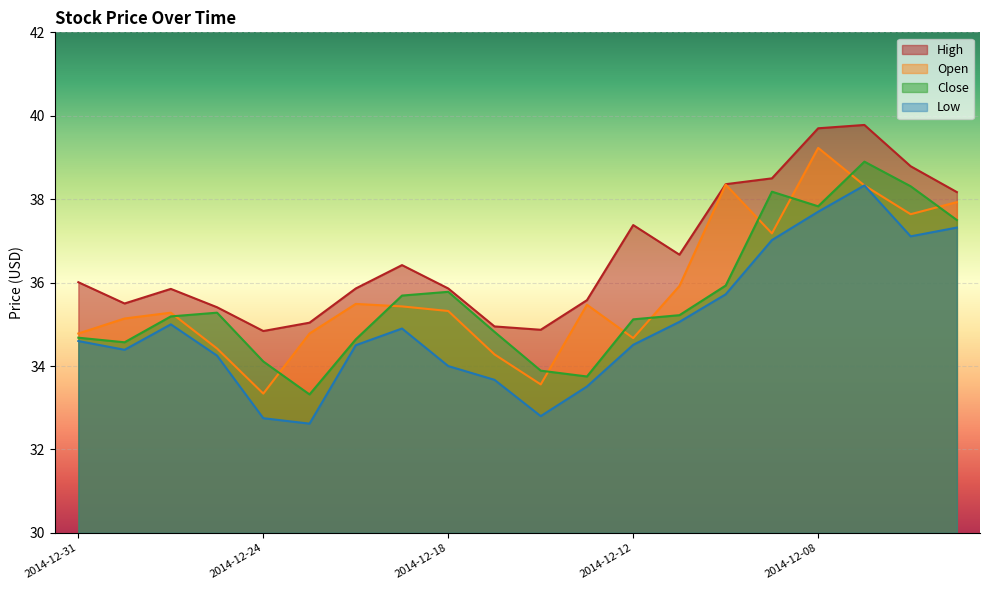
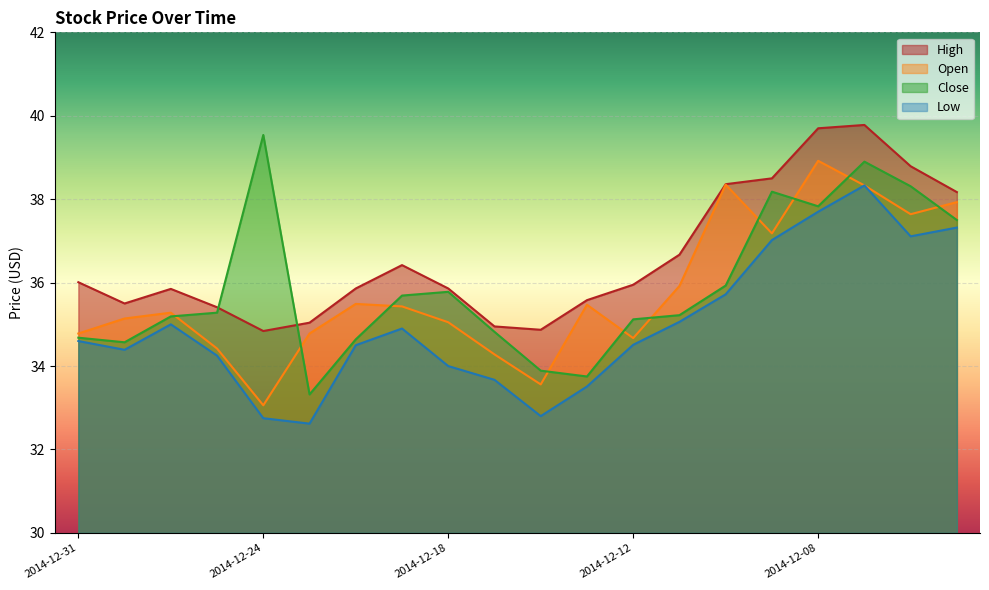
Open, 2014-12-24: 33.3 -> 33.1
Close, 2014-12-24: 34.1 -> 39.5
Open, 2014-12-18: 35.3 -> 35.1
High, 2014-12-12: 37.4 -> 36.0
Open, 2014-12-08: 39.2 -> 38.9
